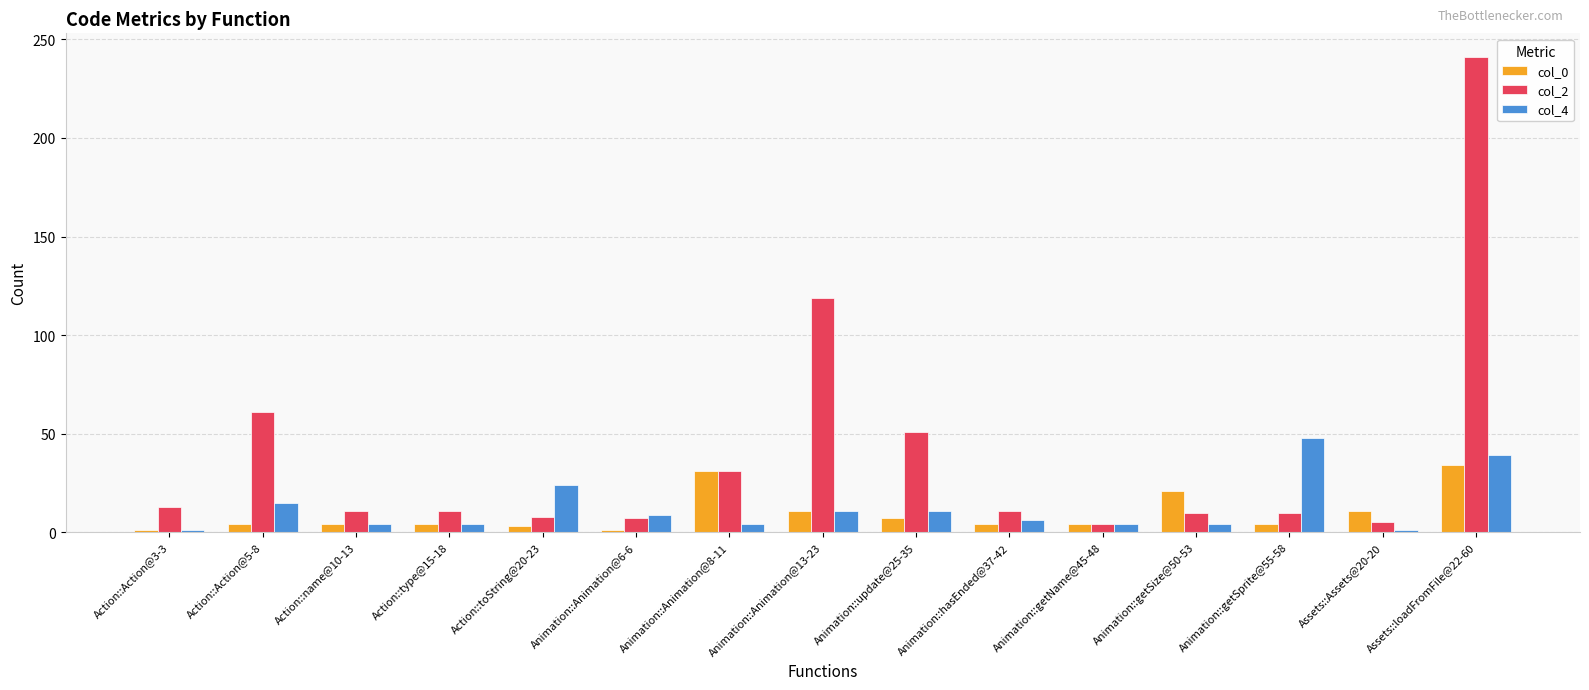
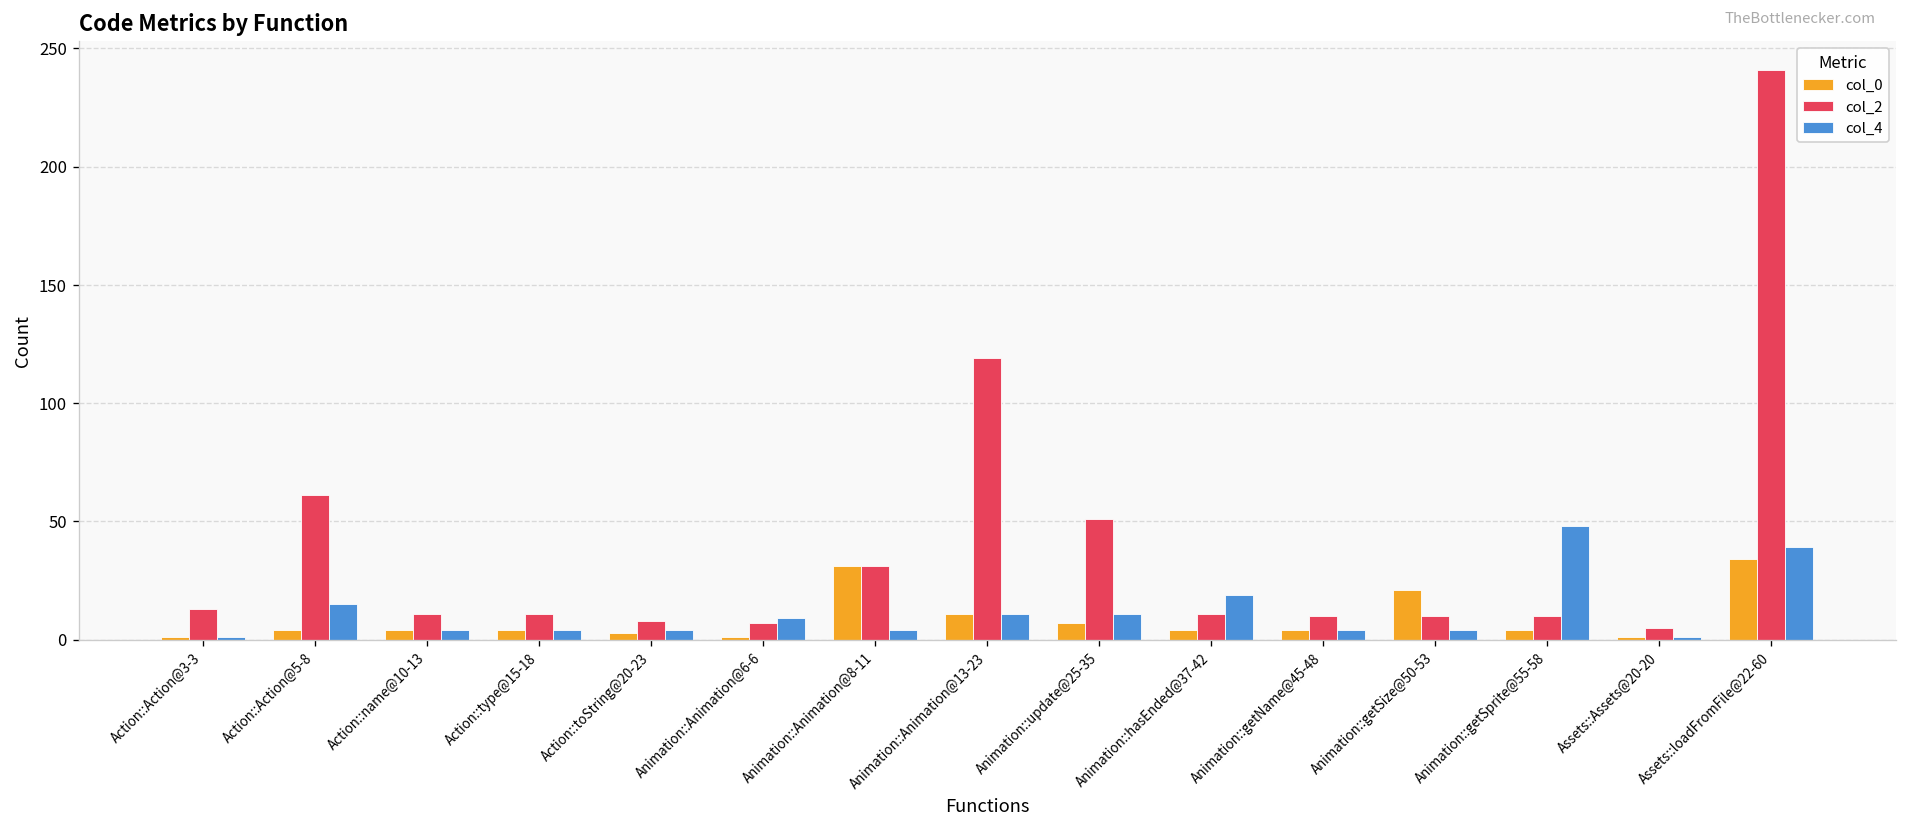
col_4, Action::toString@20-23: 24 -> 4
col_4, Animation::hasEnded@37-42: 6 -> 19
col_2, Animation::getName@45-48: 4 -> 10
col_0, Assets::Assets@20-20: 11 -> 1
